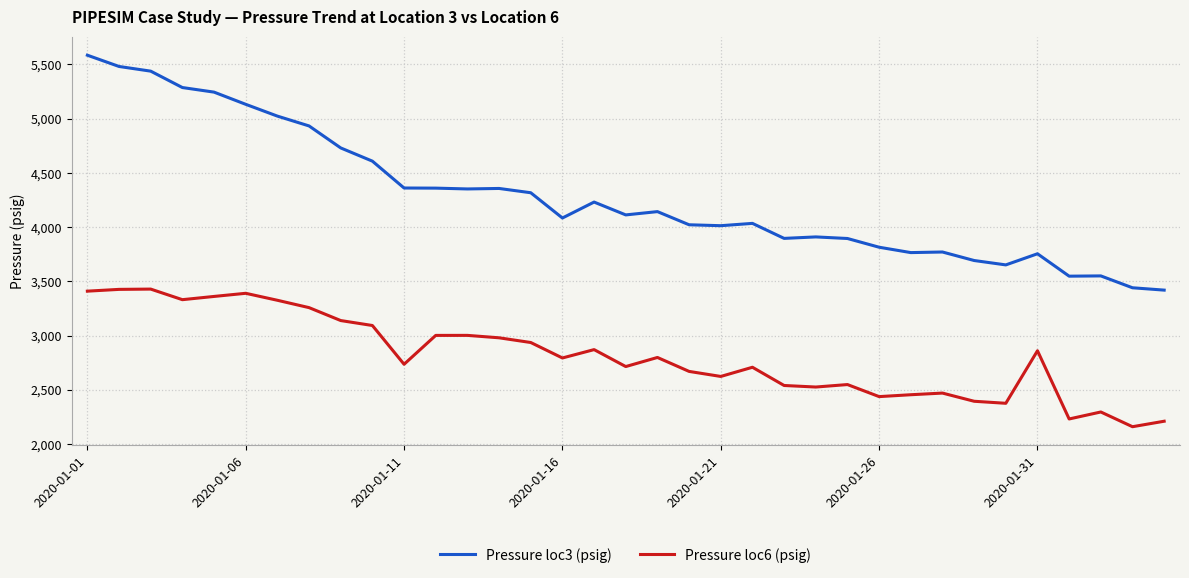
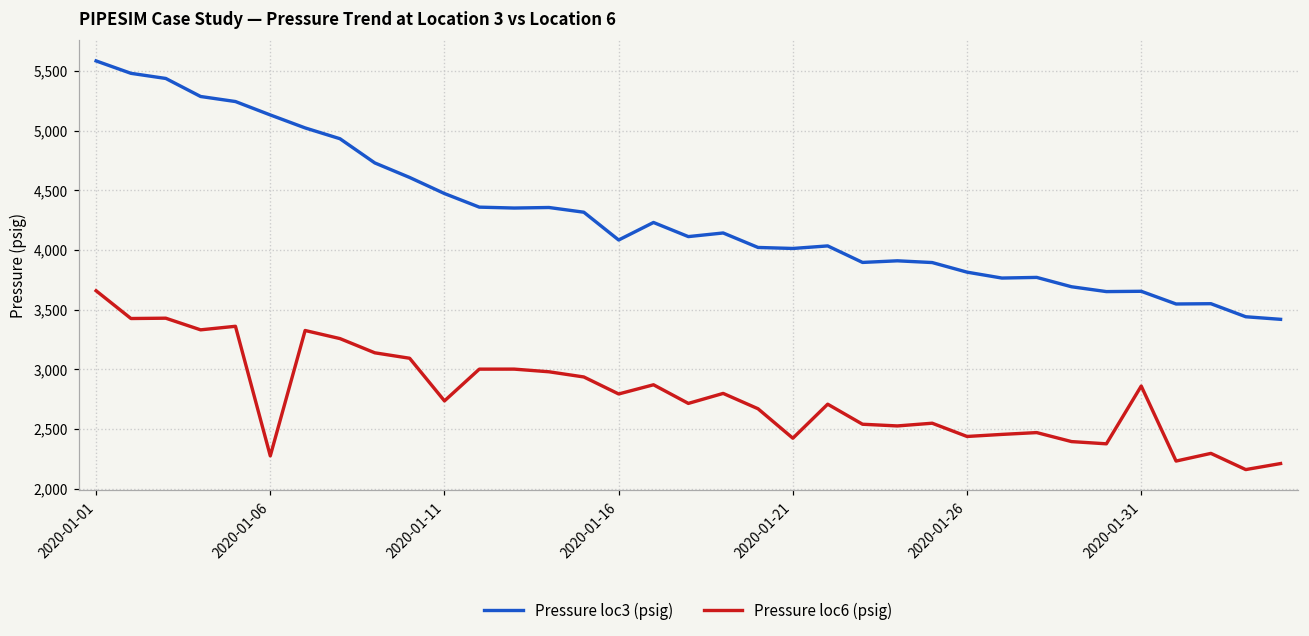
Pressure loc6 (psig), 2020-01-01: 3,410 -> 3,660
Pressure loc6 (psig), 2020-01-06: 3,390 -> 2,270
Pressure loc3 (psig), 2020-01-11: 4,360 -> 4,470
Pressure loc6 (psig), 2020-01-21: 2,620 -> 2,420
Pressure loc3 (psig), 2020-01-31: 3,750 -> 3,650
